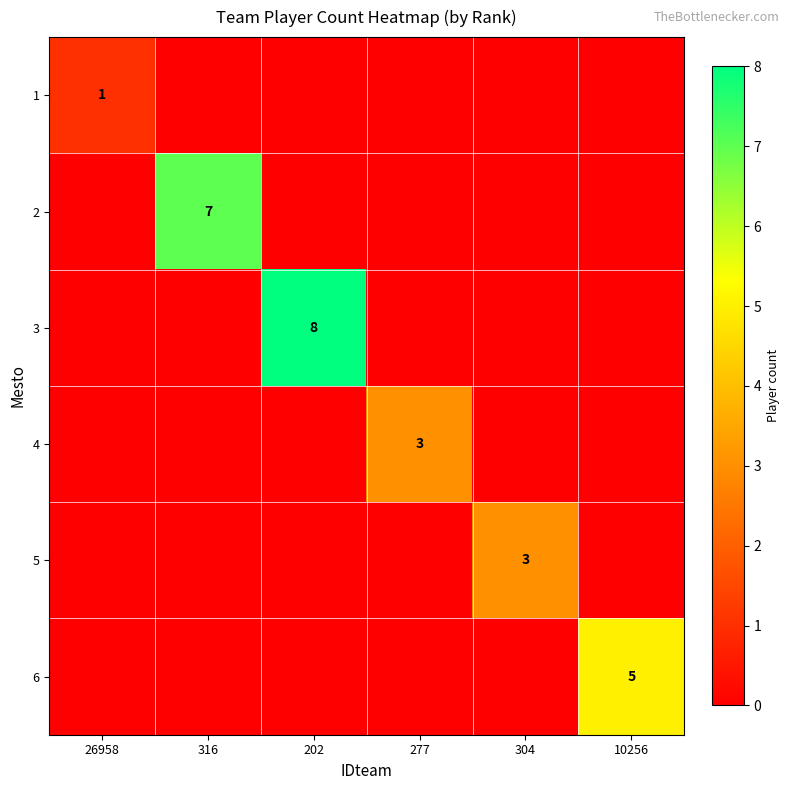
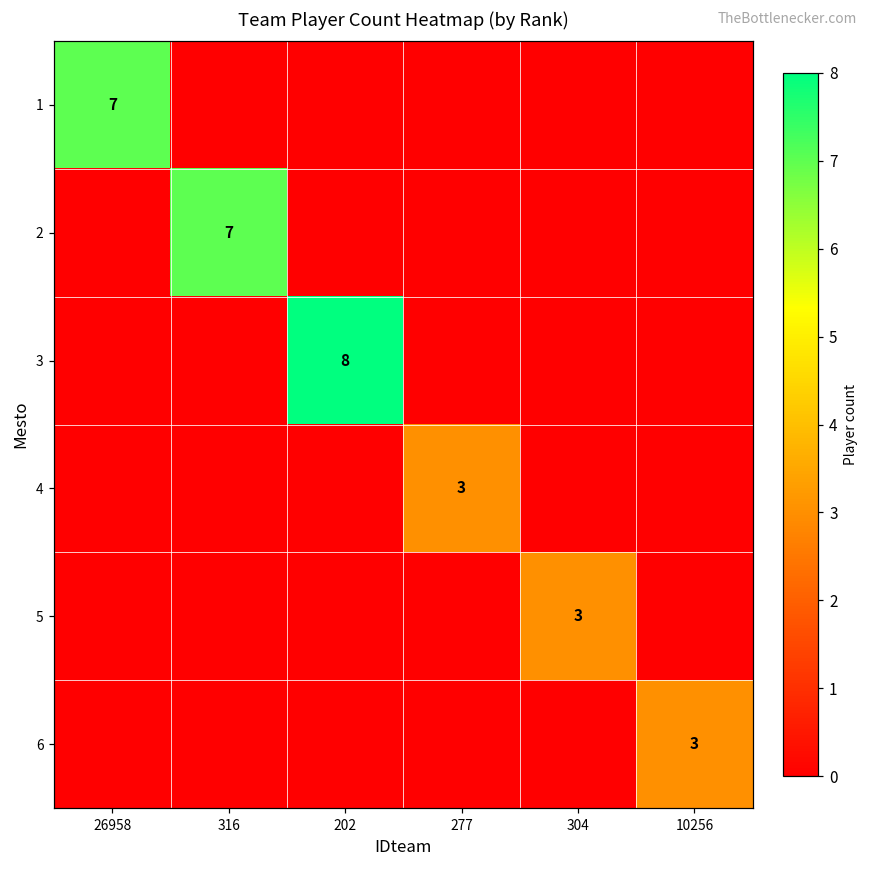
1, 26958: 1 -> 7
6, 10256: 5 -> 3
